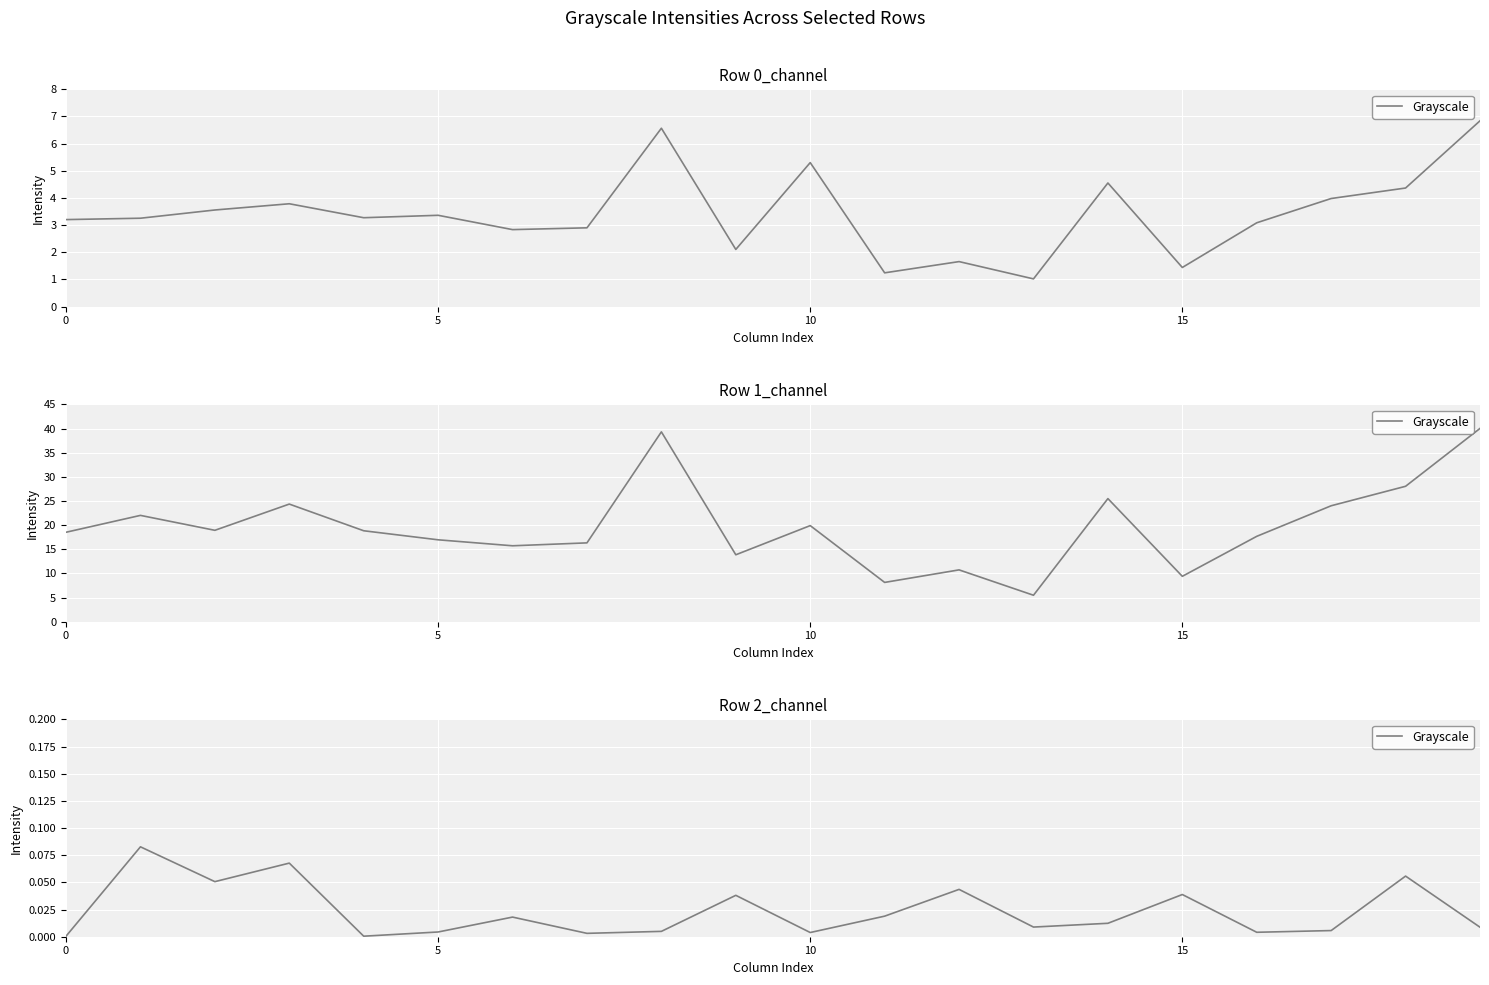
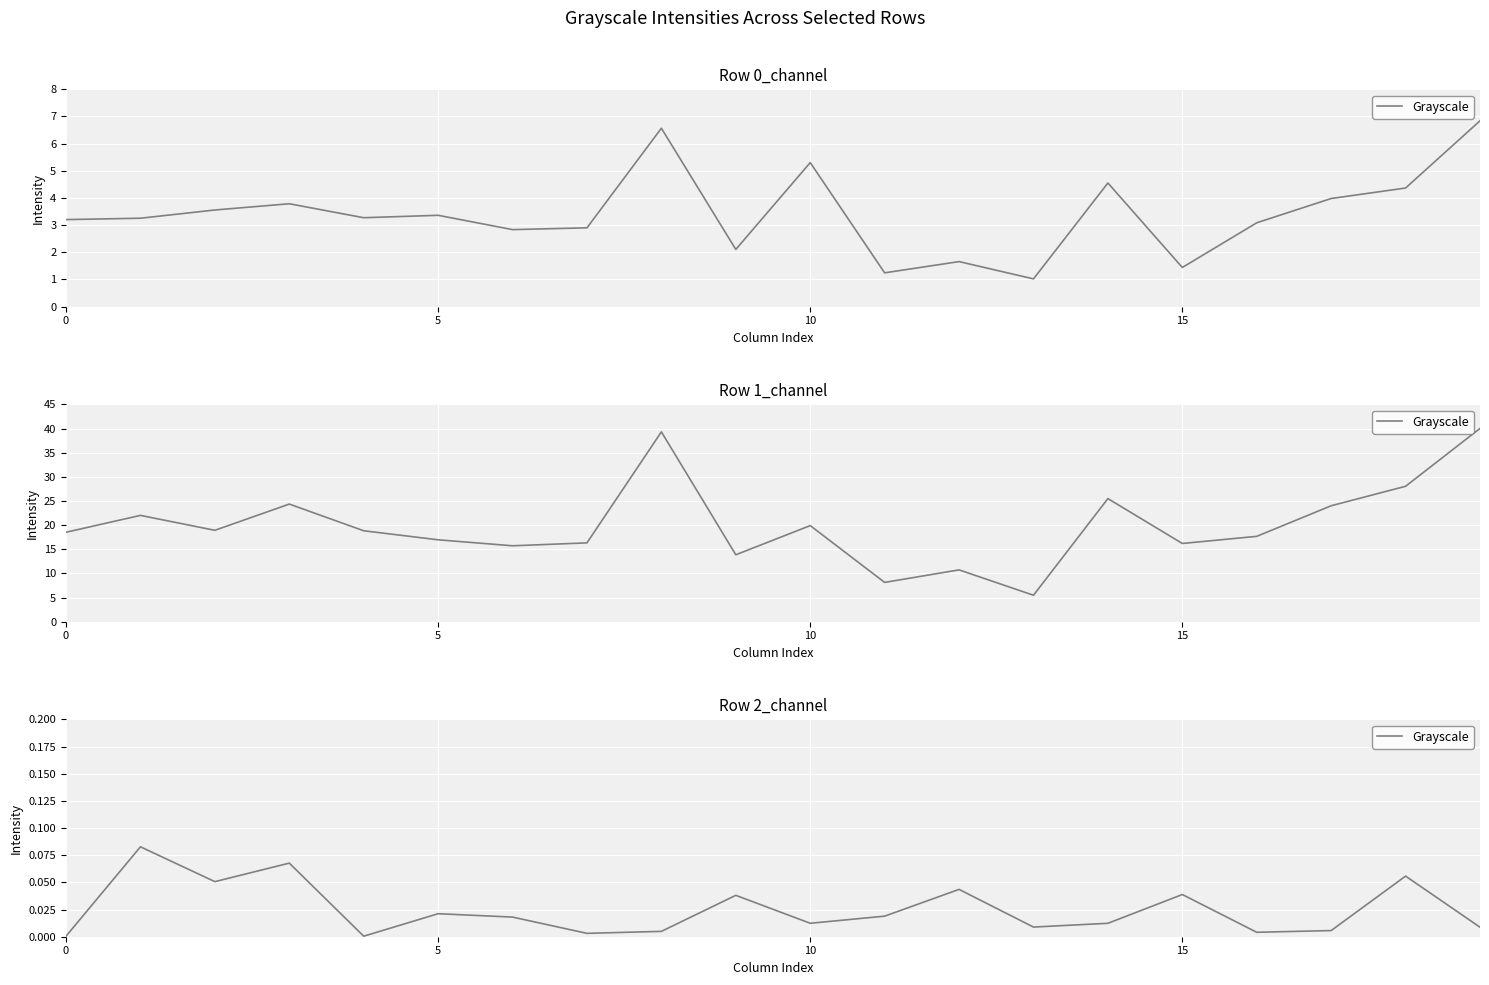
Row 1_channel, 15: 9 -> 16
Row 2_channel, 5: 0.004 -> 0.021
Row 2_channel, 10: 0.004 -> 0.012
